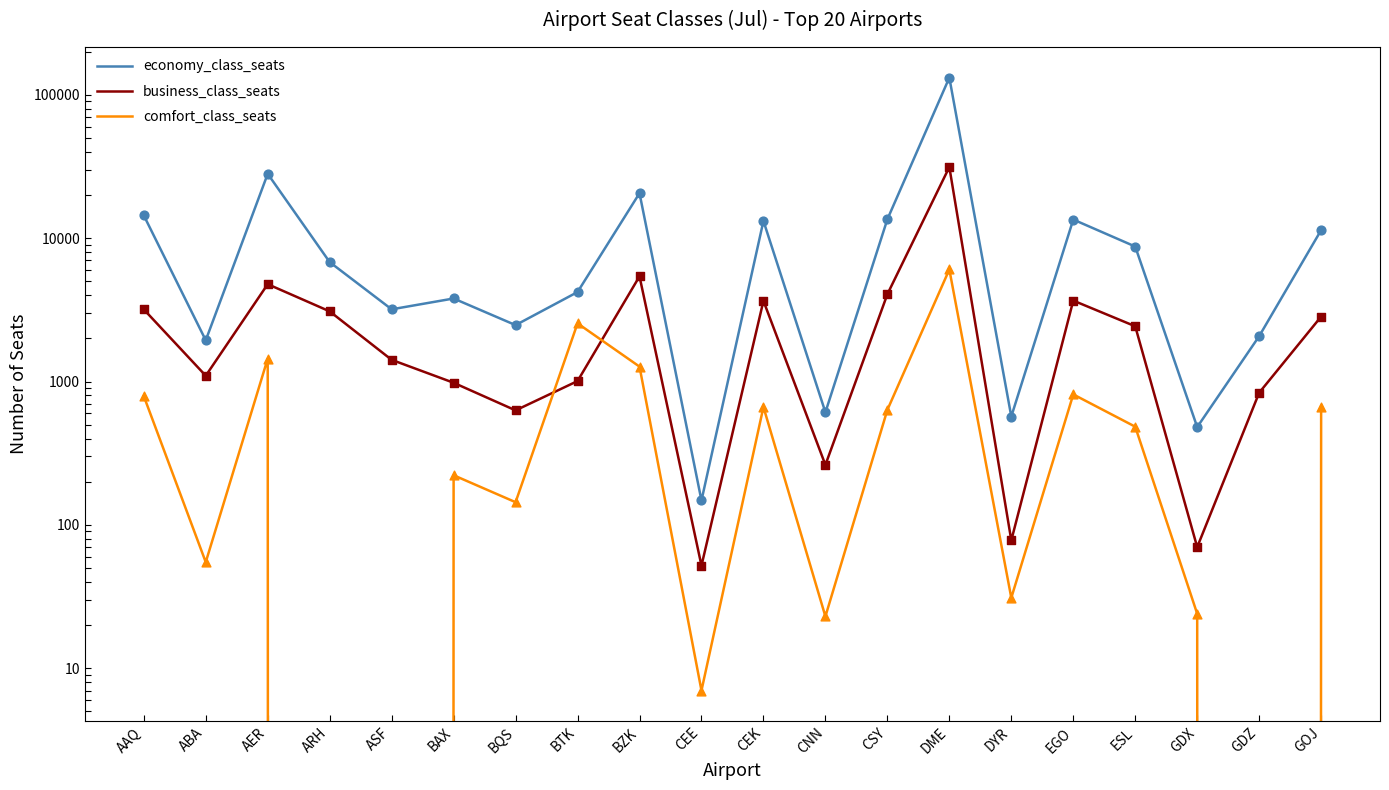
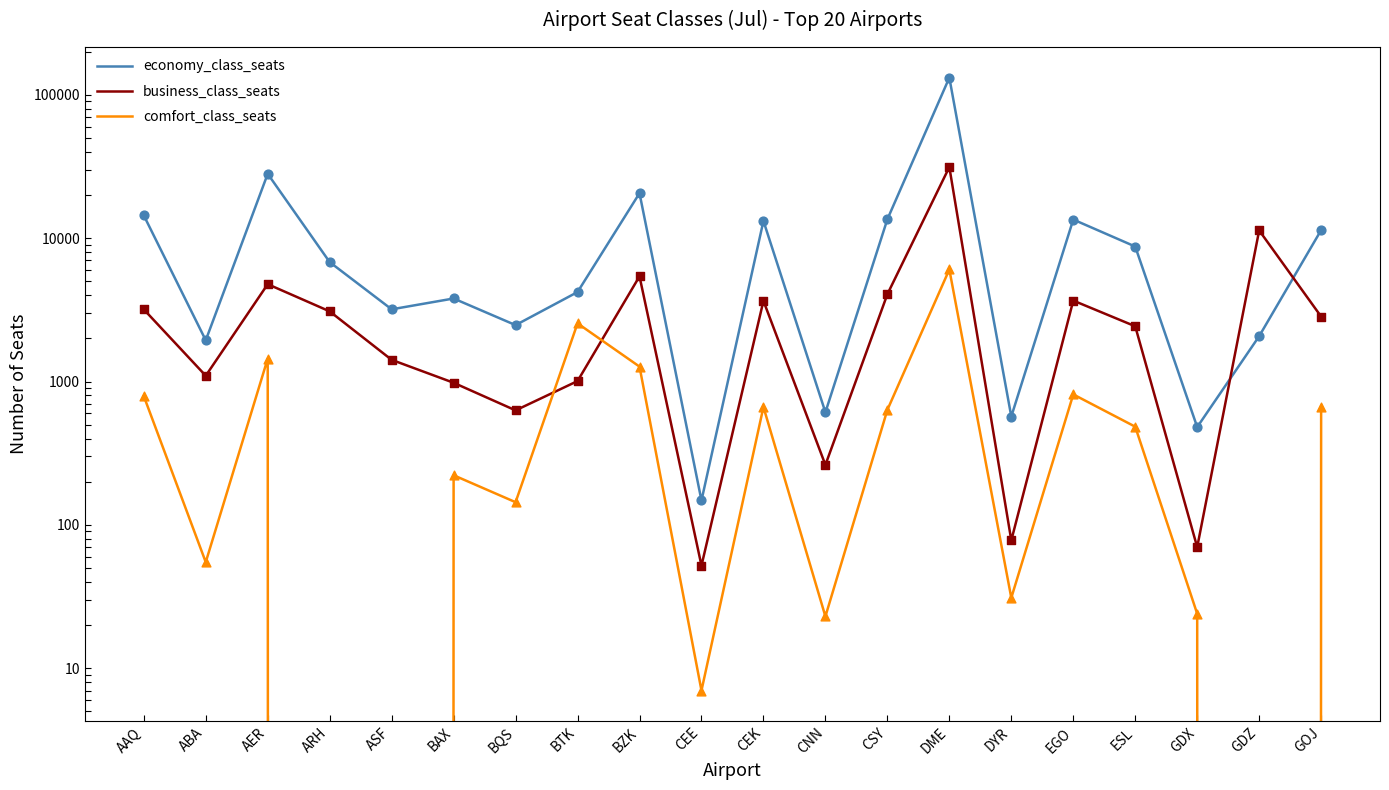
business_class_seats, GDZ: 800 -> 11000
